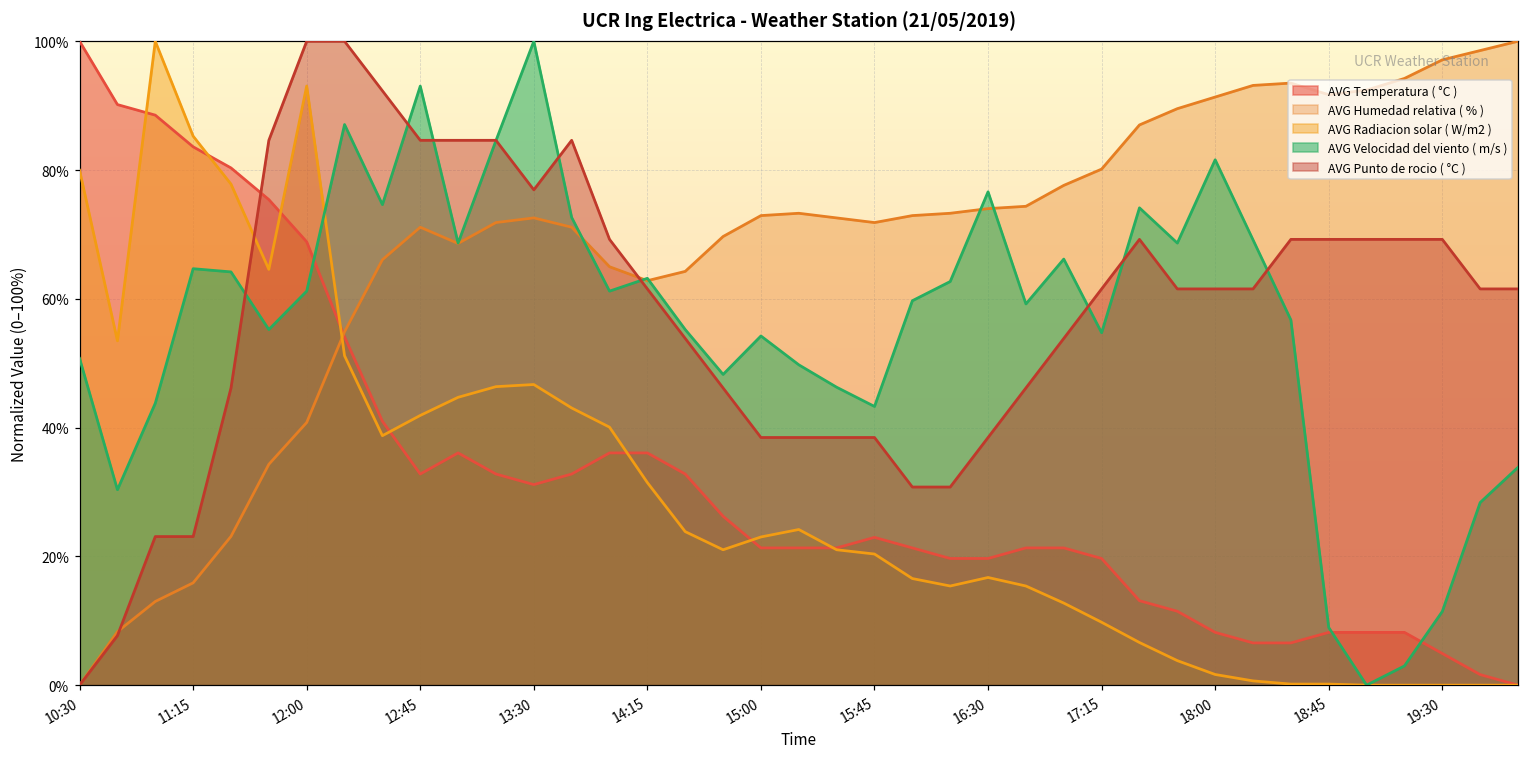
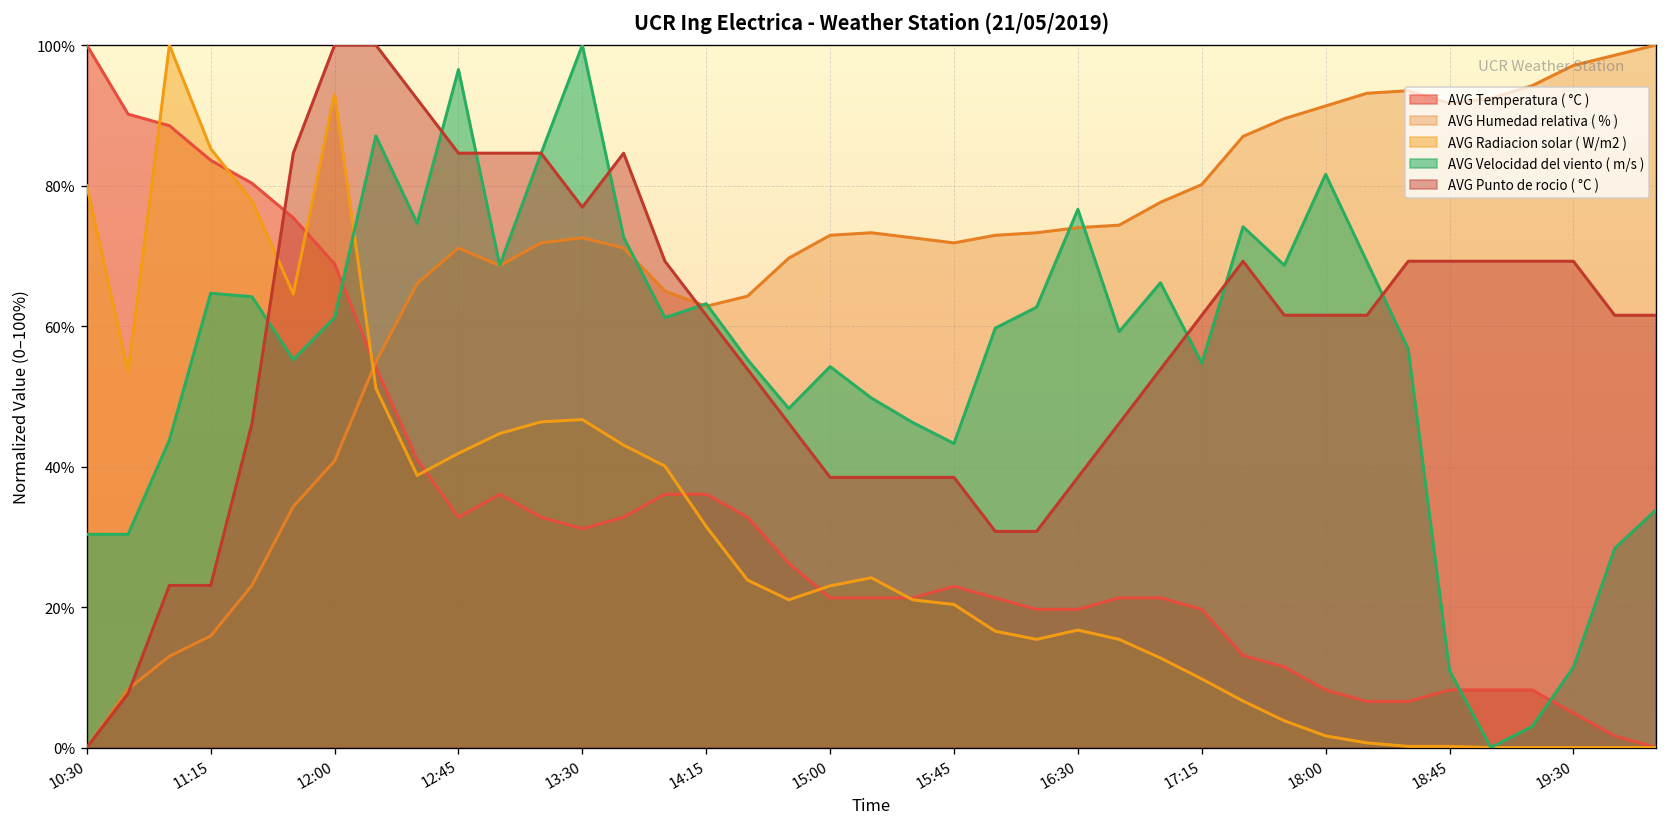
AVG Velocidad del viento ( m/s ), 10:30: 51% -> 30%
AVG Velocidad del viento ( m/s ), 12:45: 93% -> 97%
AVG Velocidad del viento ( m/s ), 18:45: 9% -> 11%
